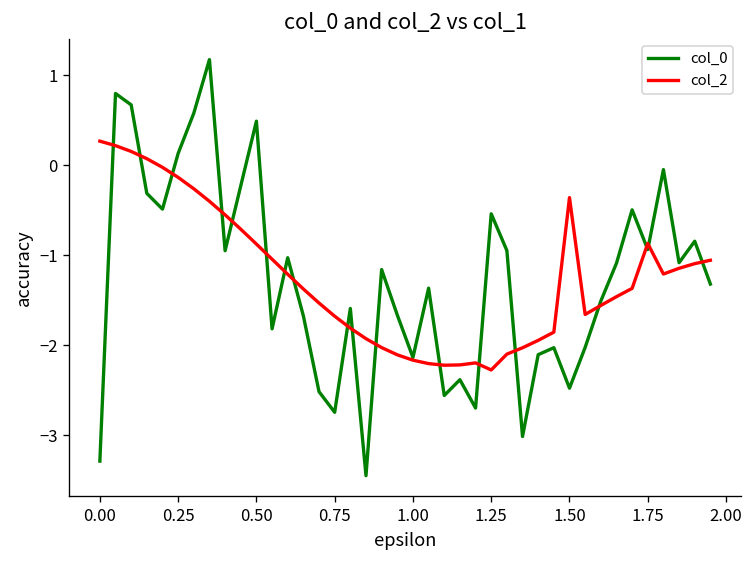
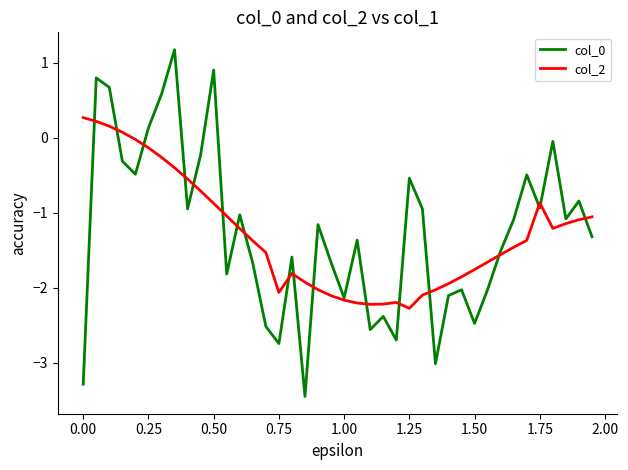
col_0, 0.50: 0.5 -> 0.9
col_2, 0.75: -1.7 -> -2.1
col_2, 1.50: -0.4 -> -1.8
